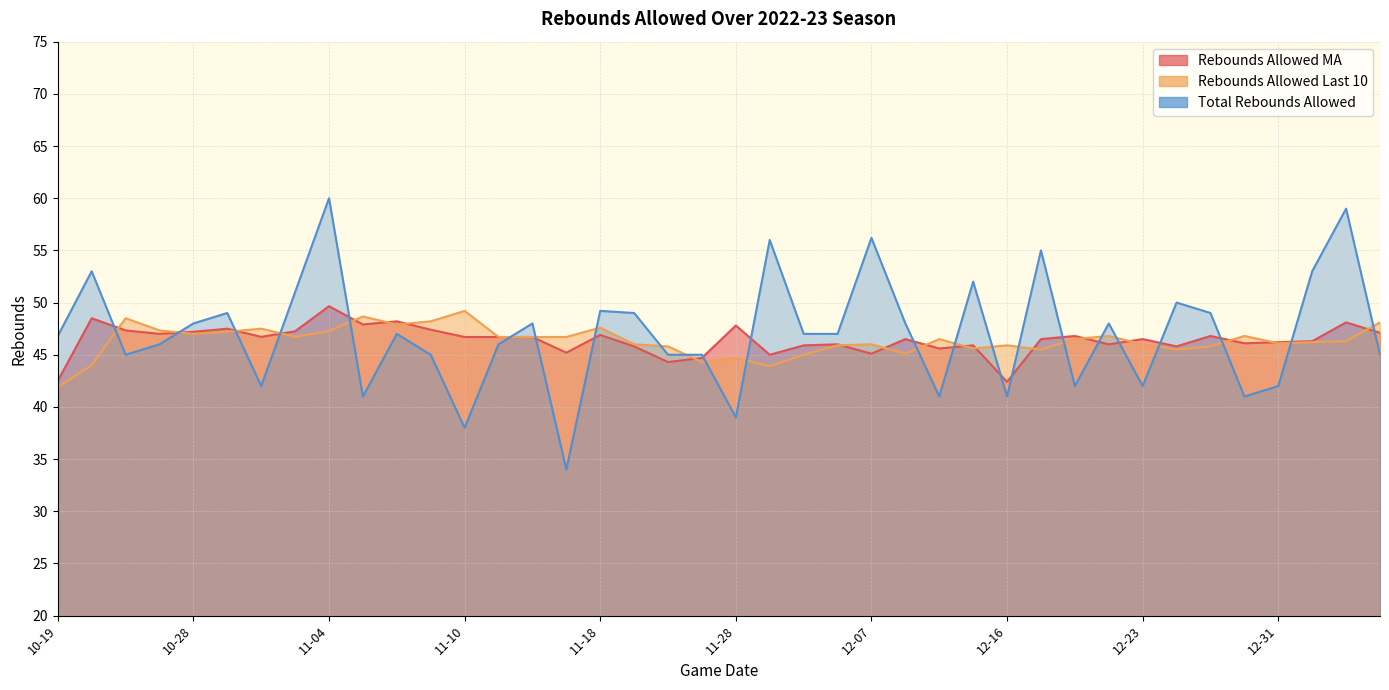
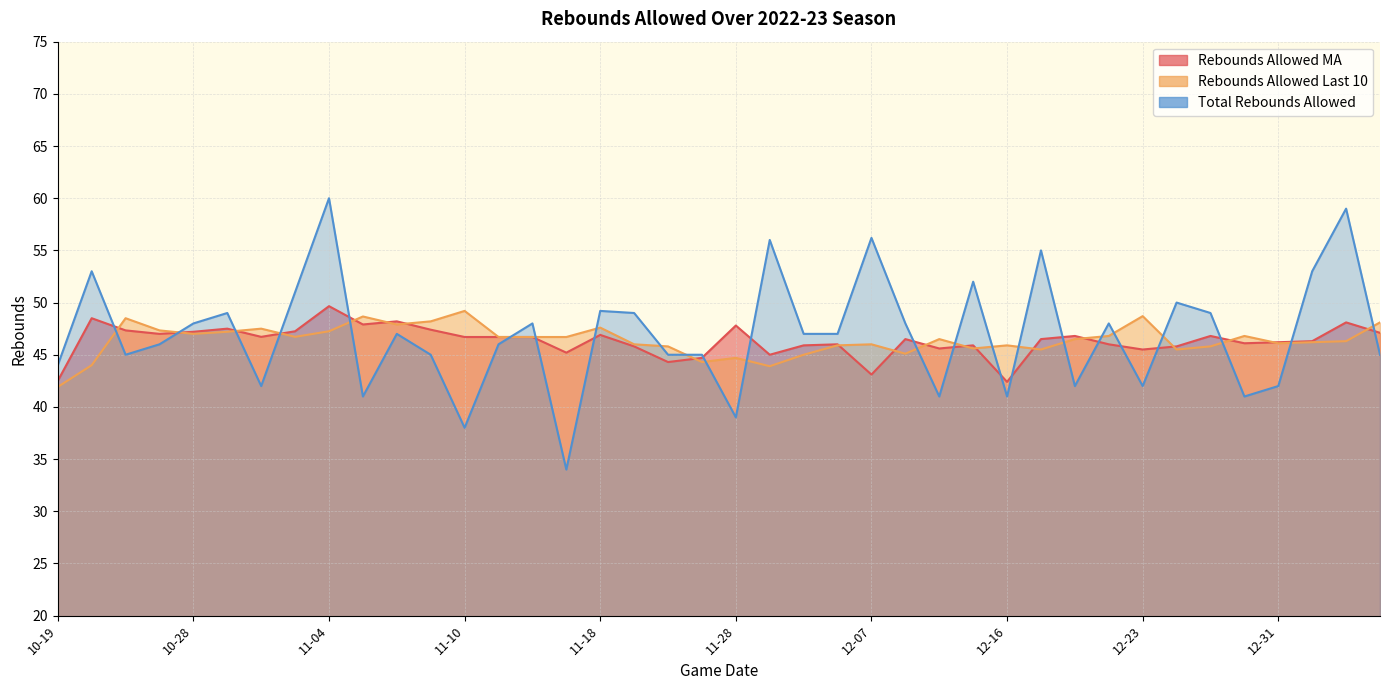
Total Rebounds Allowed, 10-19: 46.8 -> 44.0
Rebounds Allowed MA, 12-07: 45.1 -> 43.1
Rebounds Allowed MA, 12-23: 46.5 -> 45.5
Rebounds Allowed Last 10, 12-23: 46.0 -> 48.7
